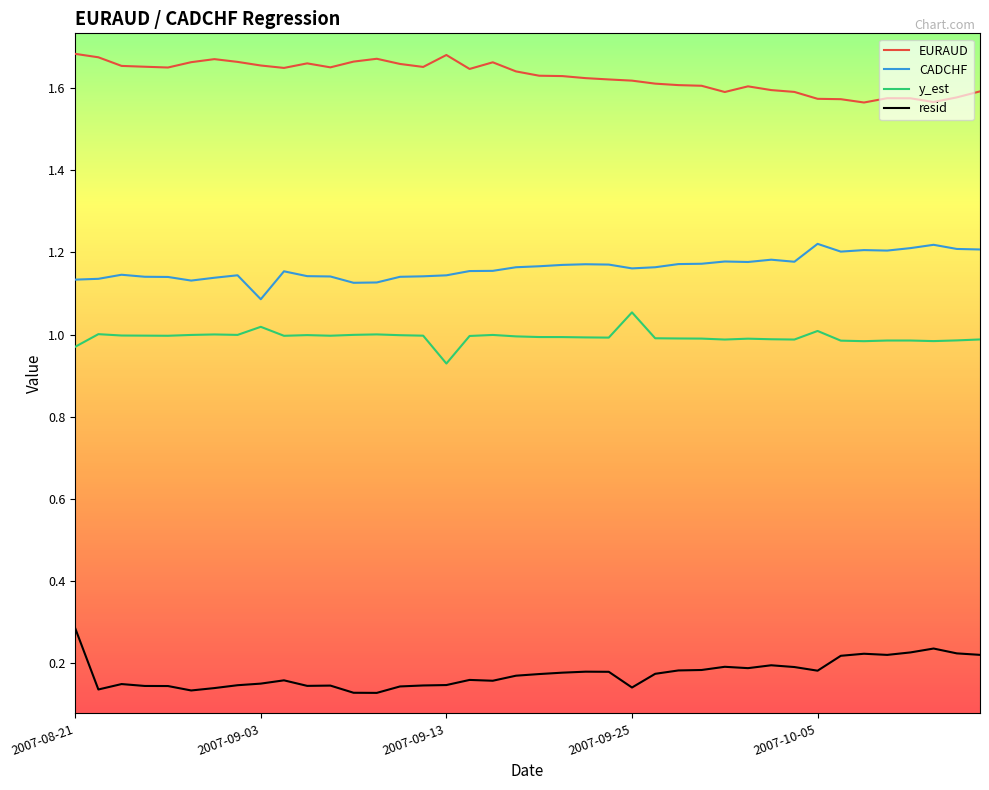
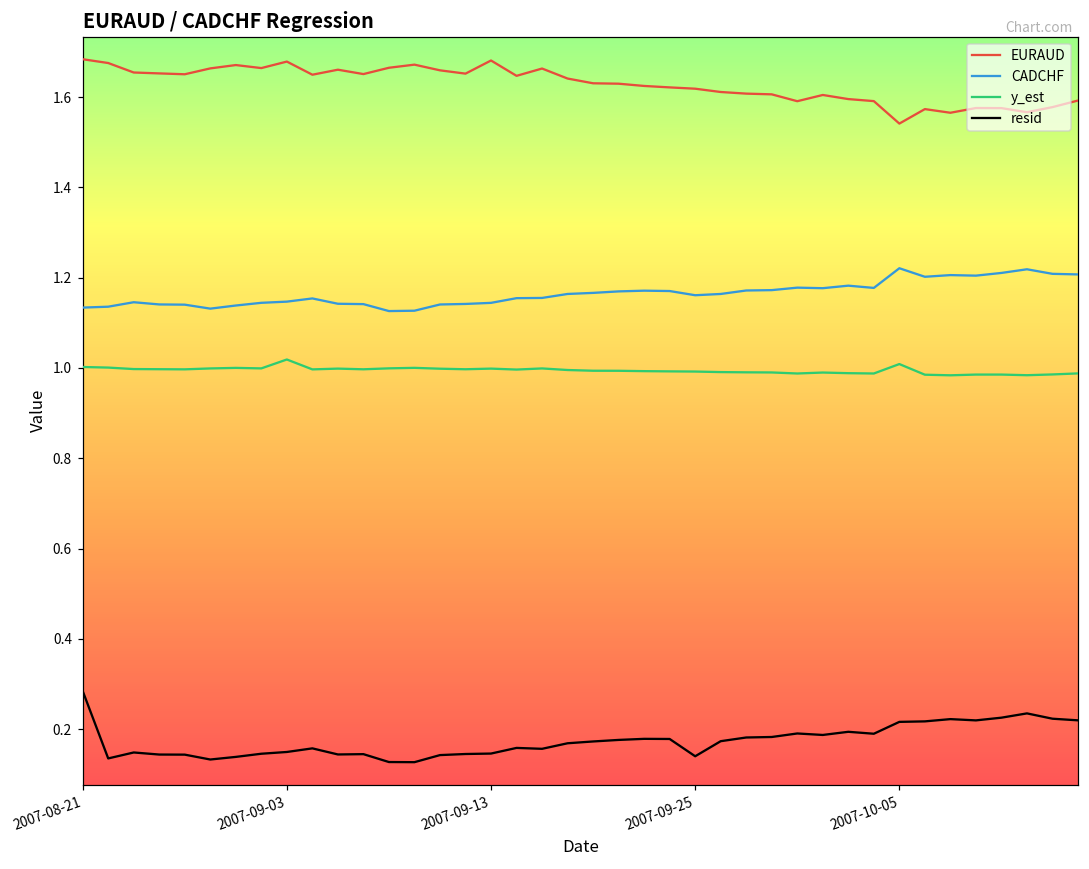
y_est, 2007-08-21: 0.97 -> 1.00
EURAUD, 2007-09-03: 1.66 -> 1.68
CADCHF, 2007-09-03: 1.09 -> 1.15
y_est, 2007-09-13: 0.93 -> 1.00
y_est, 2007-09-25: 1.05 -> 0.99
EURAUD, 2007-10-05: 1.57 -> 1.54
resid, 2007-10-05: 0.18 -> 0.22
